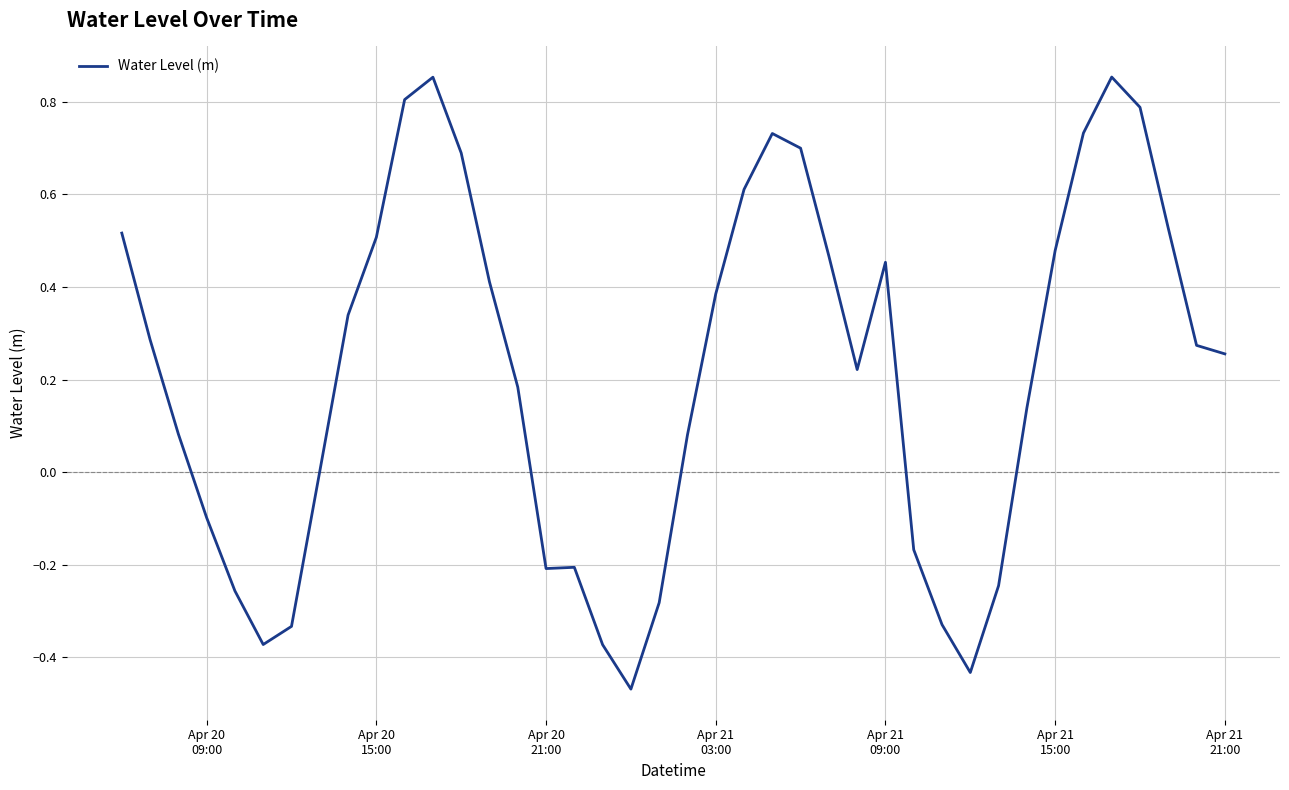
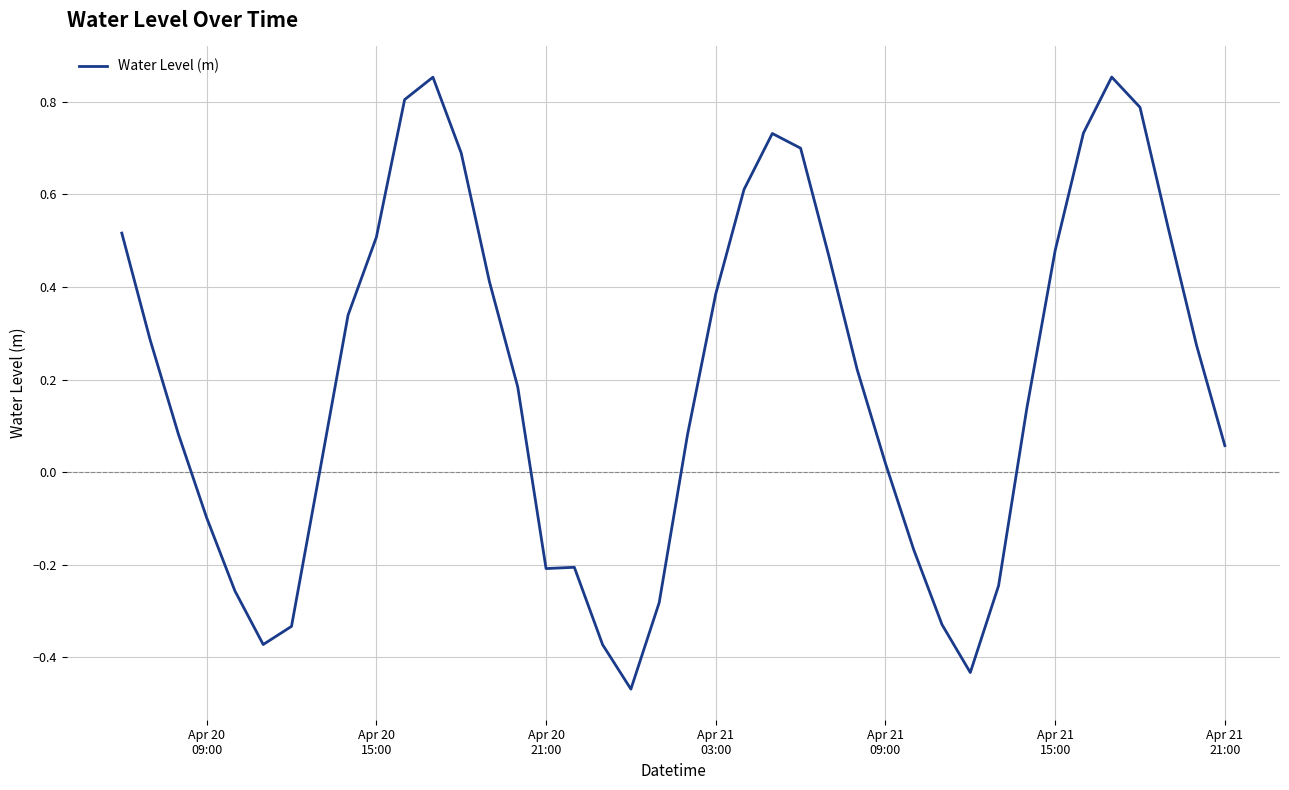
Apr 21 09:00: 0.45 -> 0.02
Apr 21 21:00: 0.26 -> 0.06
